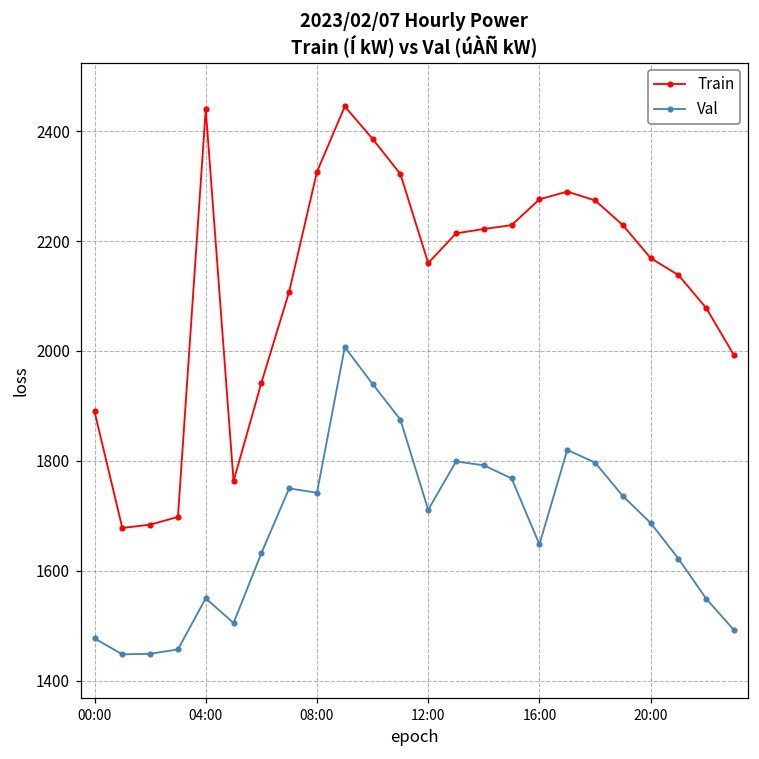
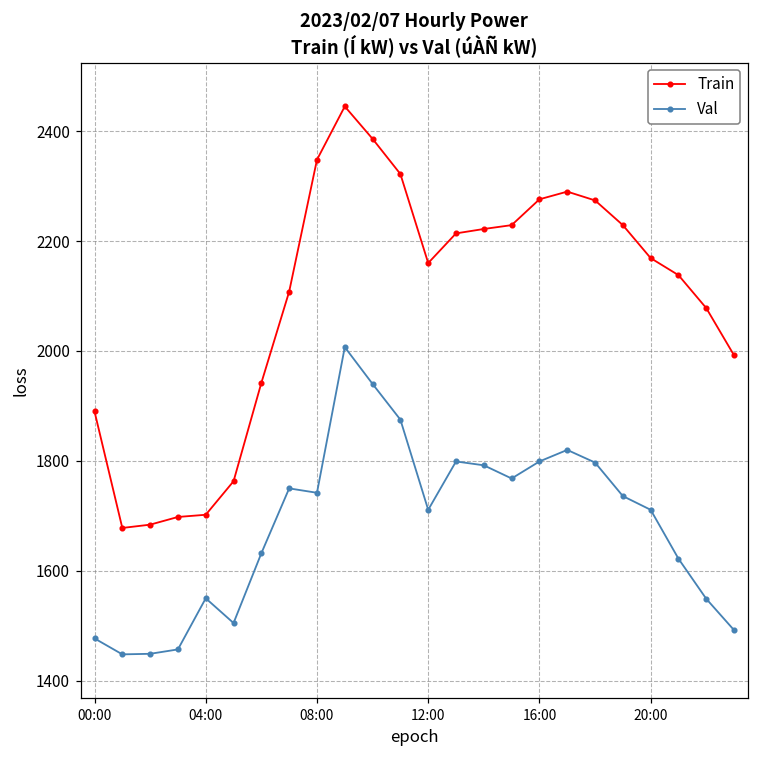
Train, 04:00: 2440 -> 1700
Train, 08:00: 2330 -> 2350
Val, 16:00: 1650 -> 1800
Val, 20:00: 1690 -> 1710
